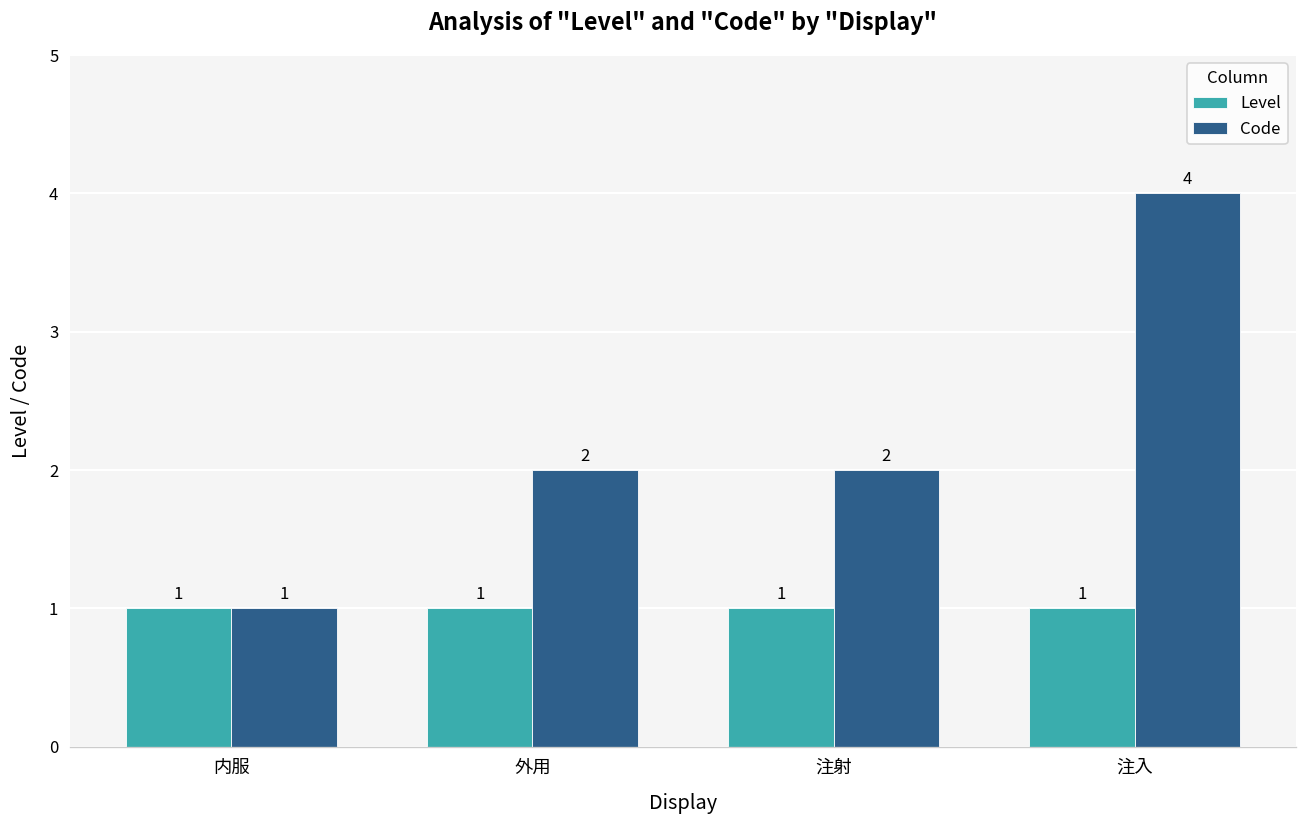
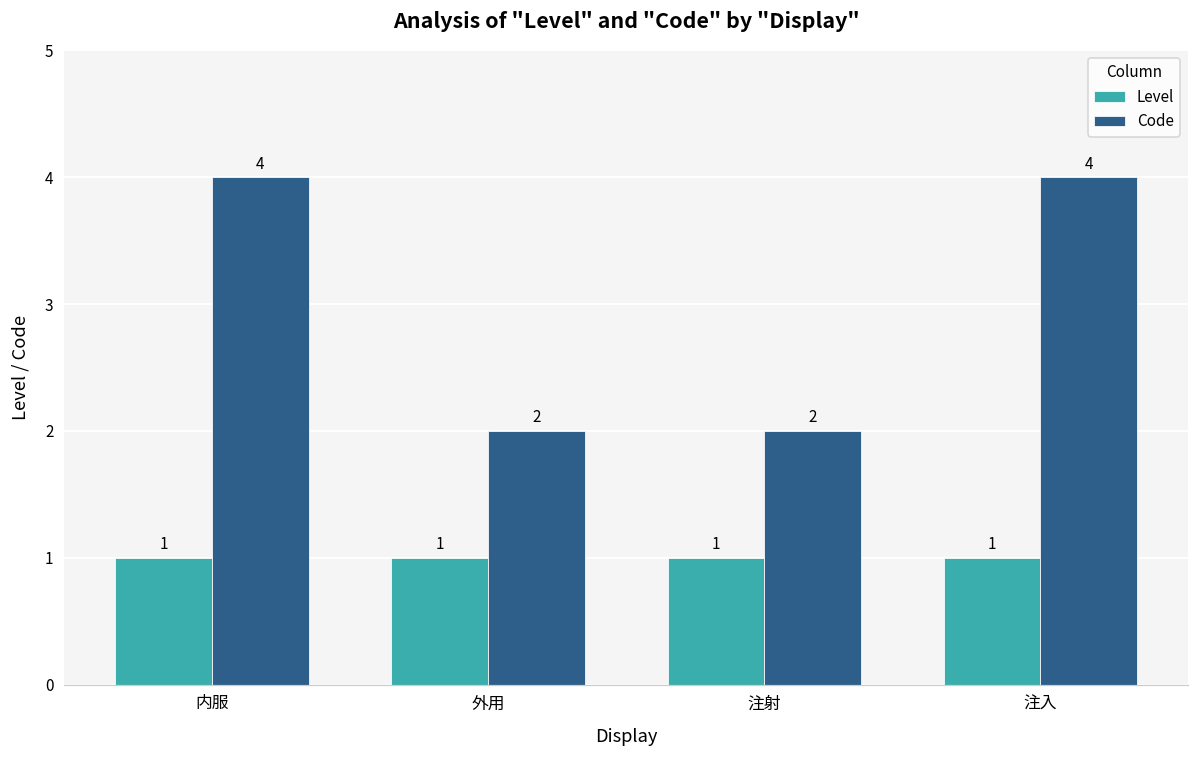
Code, 内服: 1 -> 4
